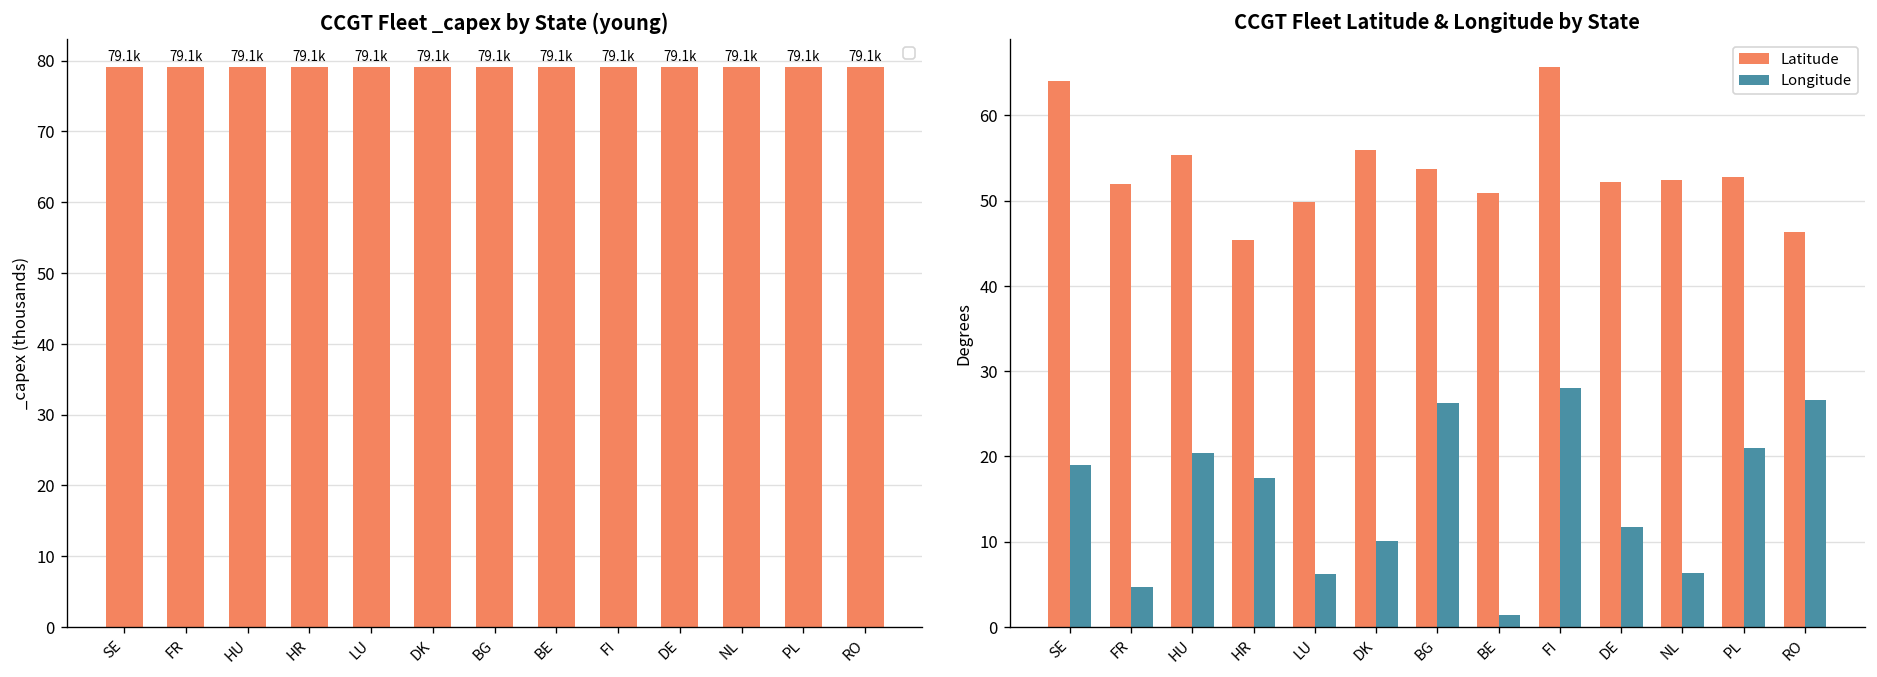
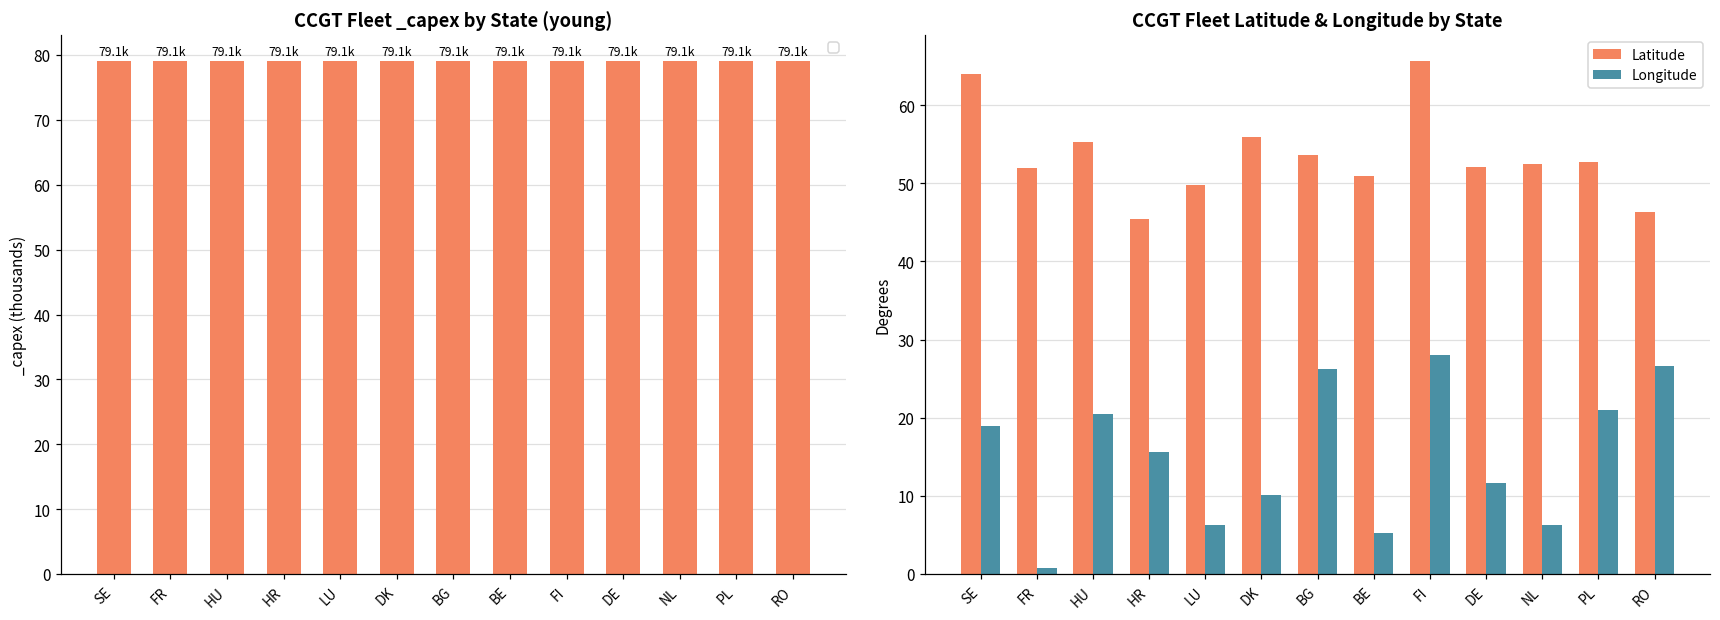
CCGT Fleet Latitude & Longitude by State, Longitude, FR: 5 -> 1
CCGT Fleet Latitude & Longitude by State, Longitude, HR: 17 -> 16
CCGT Fleet Latitude & Longitude by State, Longitude, BE: 1 -> 5
